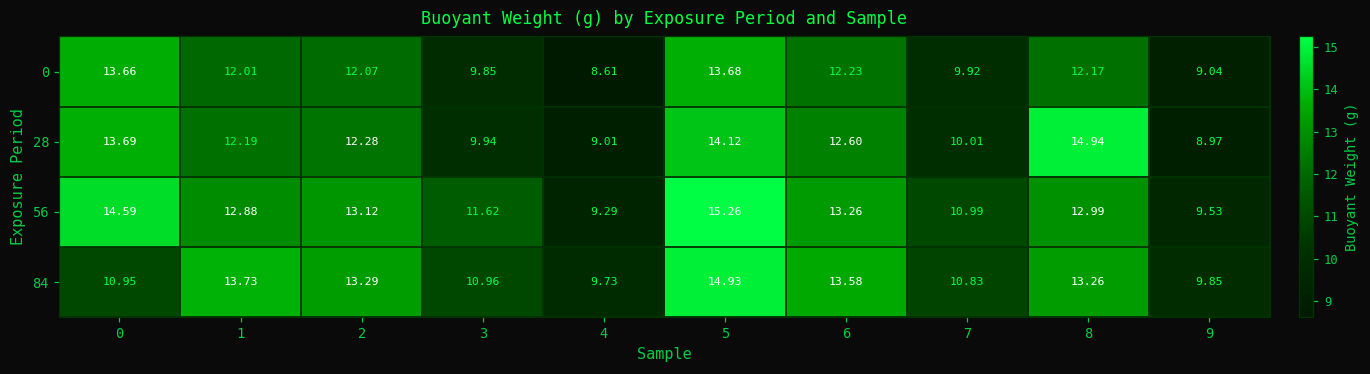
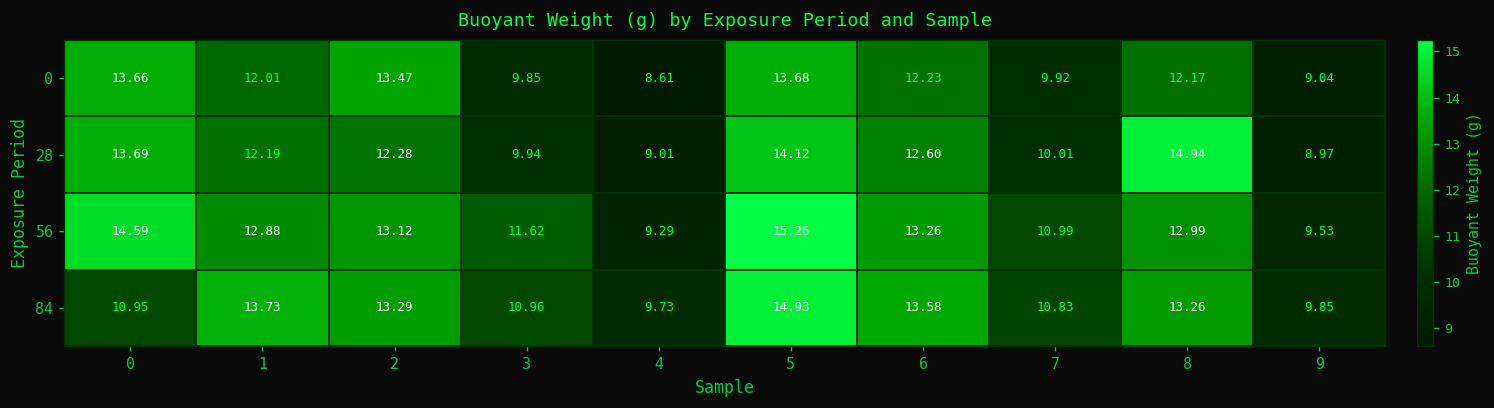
0, 2: 12.07 -> 13.47
